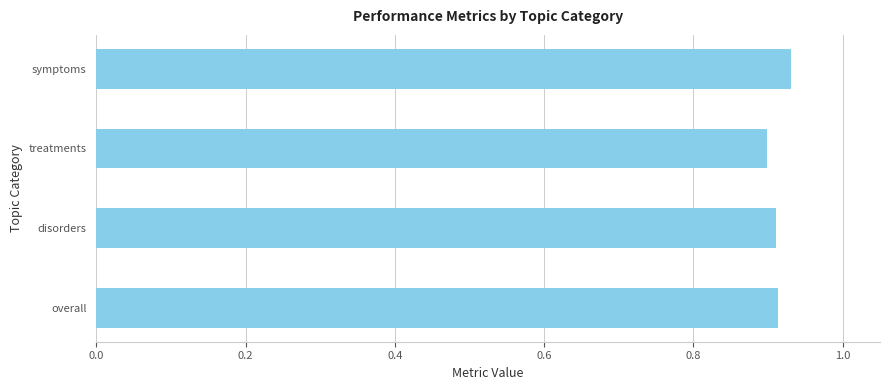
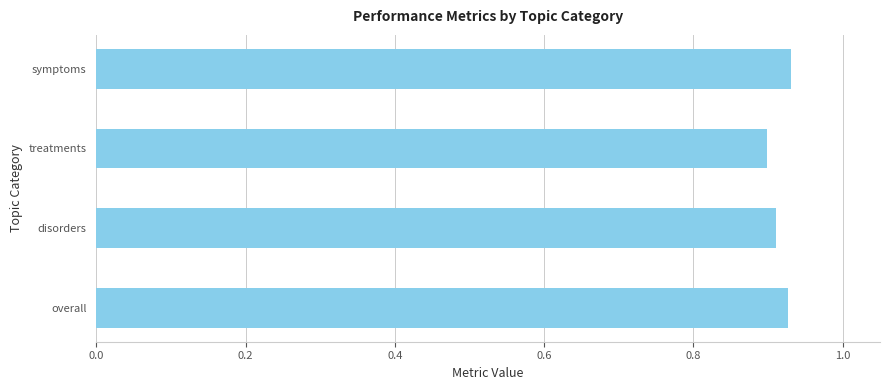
overall: 0.91 -> 0.93
